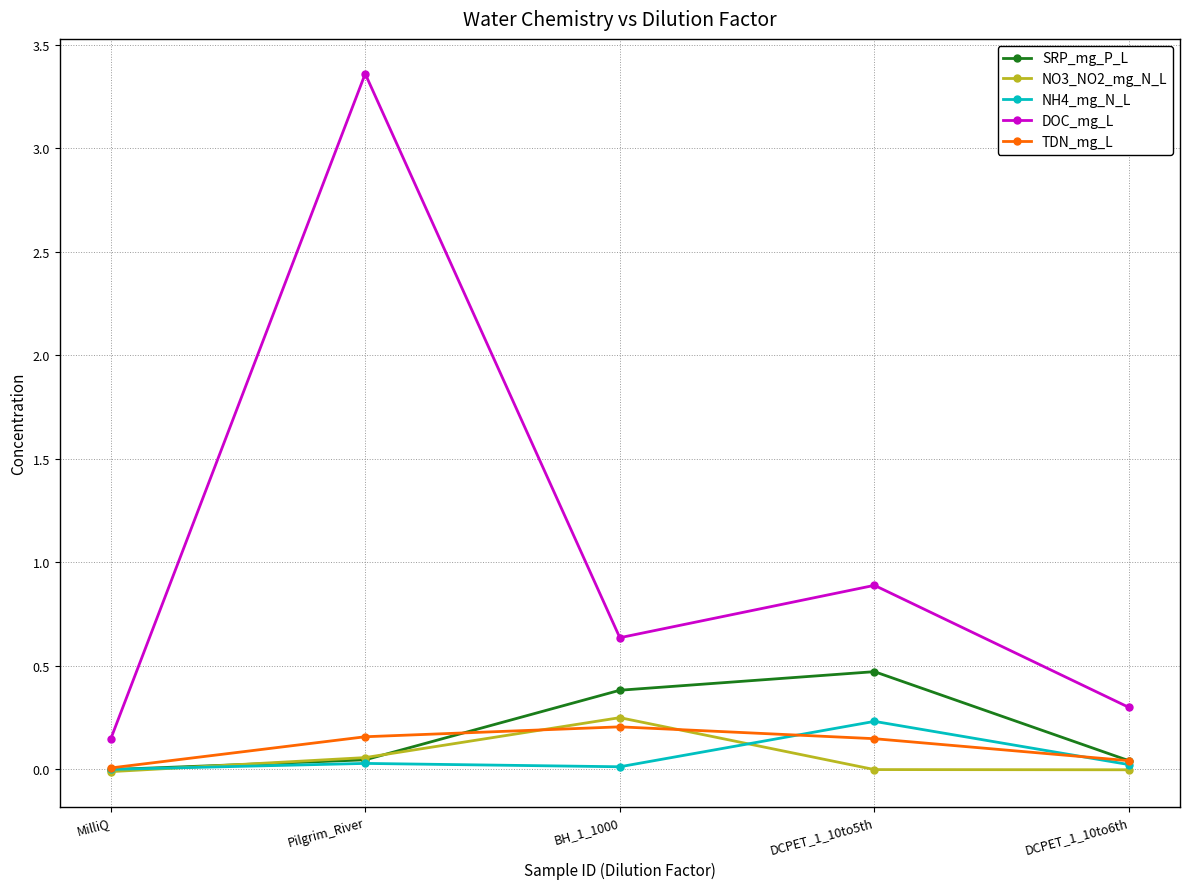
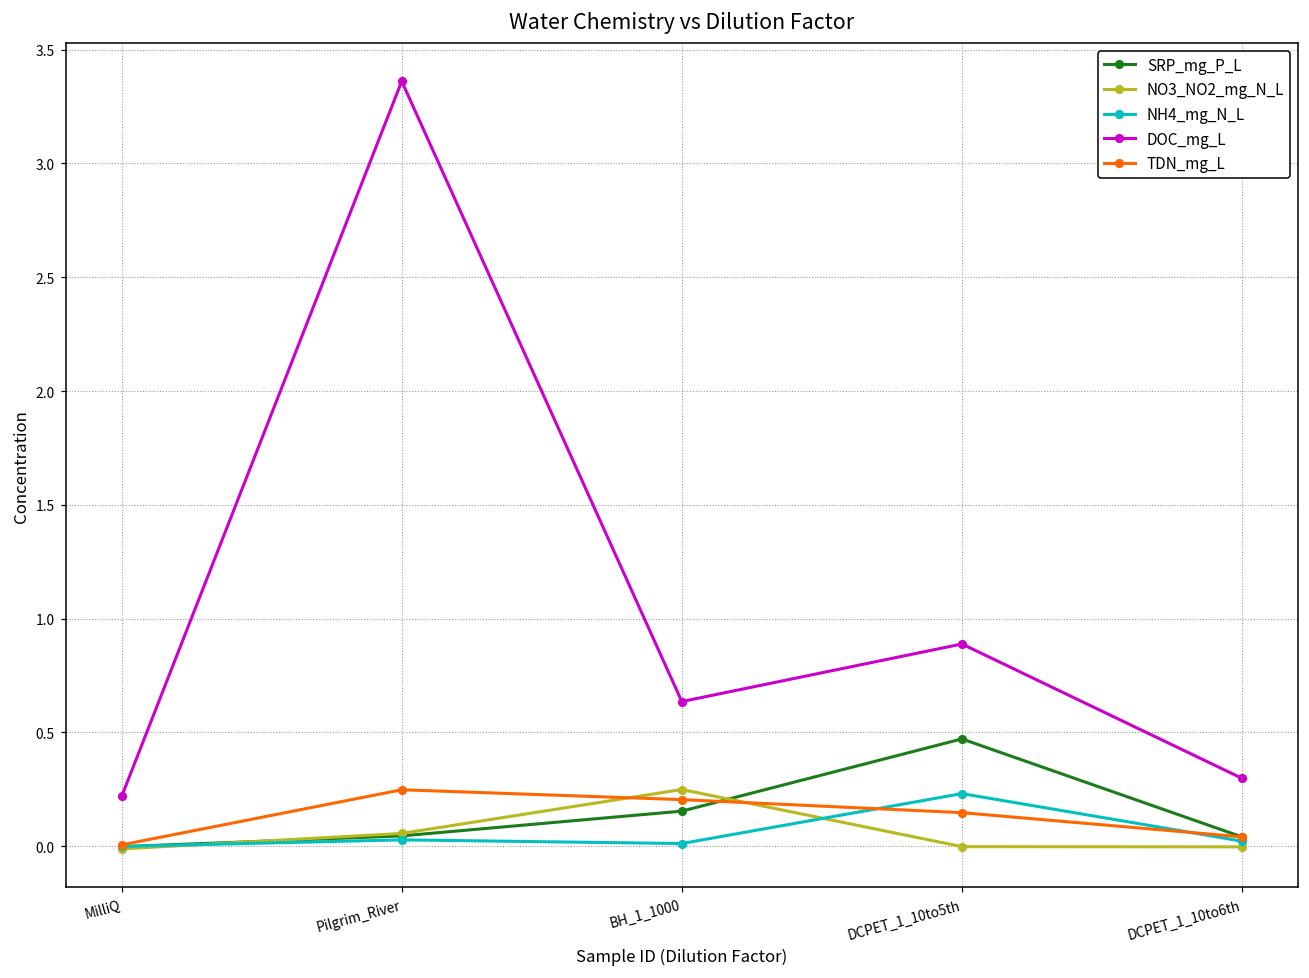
DOC_mg_L, MilliQ: 0.14 -> 0.22
TDN_mg_L, Pilgrim_River: 0.16 -> 0.25
SRP_mg_P_L, BH_1_1000: 0.38 -> 0.15
